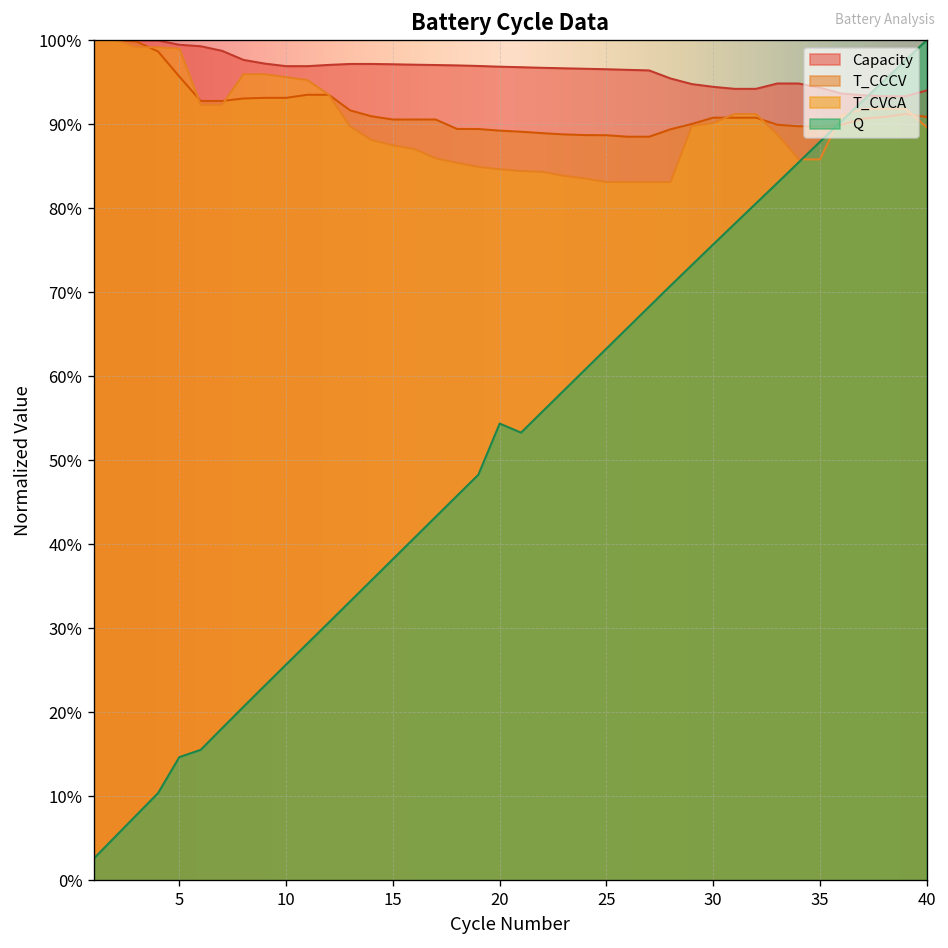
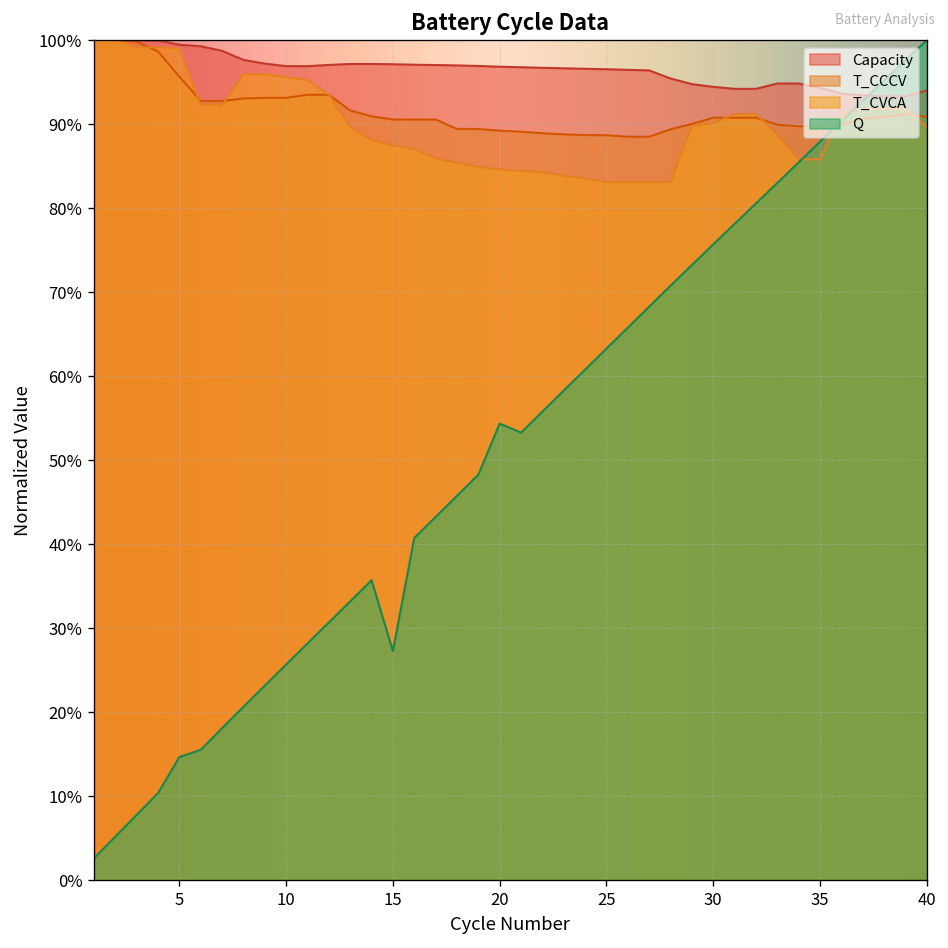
Q, 15: 38% -> 27%
